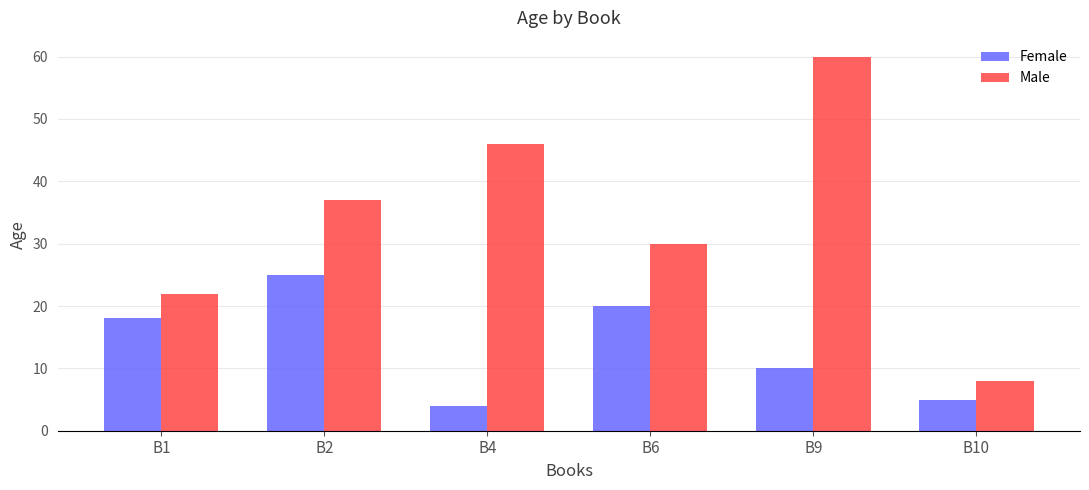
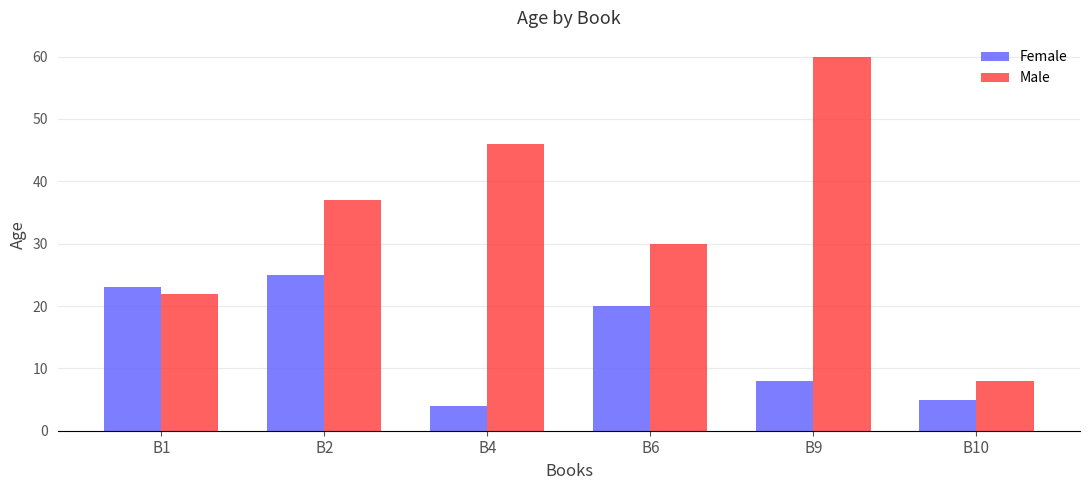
Female, B1: 18 -> 23
Female, B9: 10 -> 8
